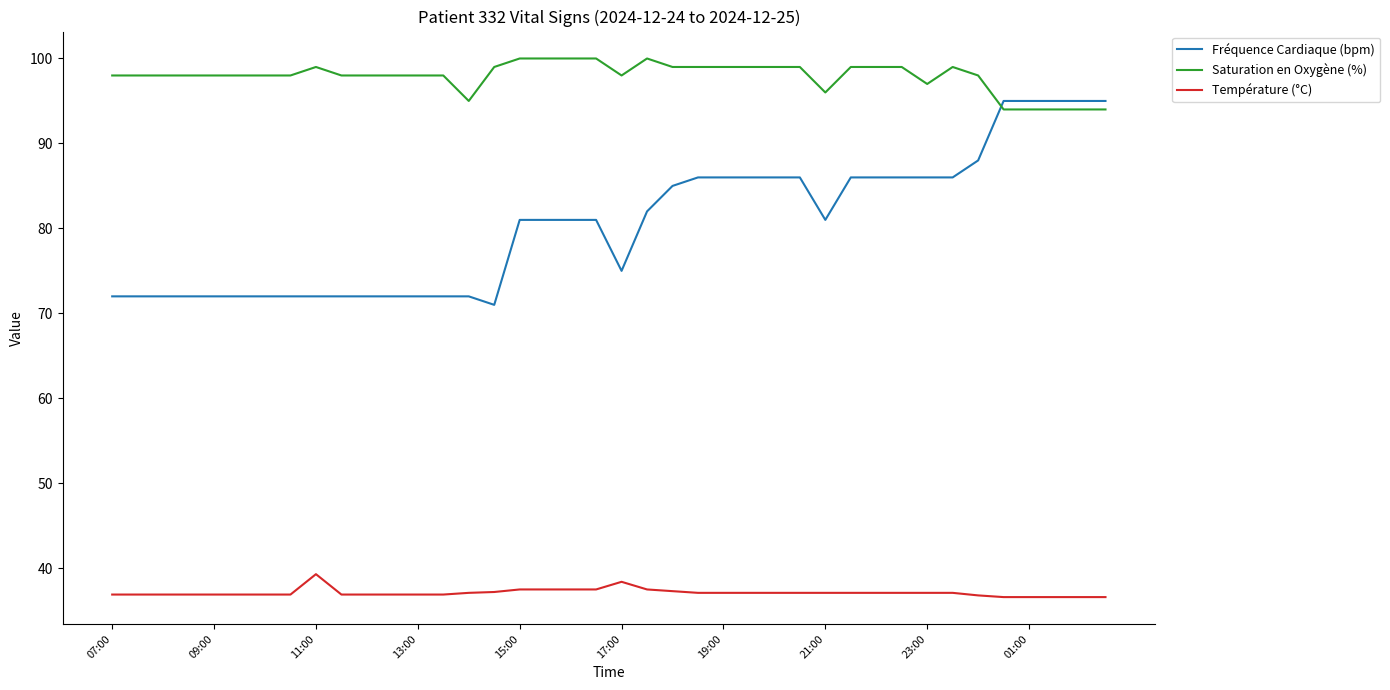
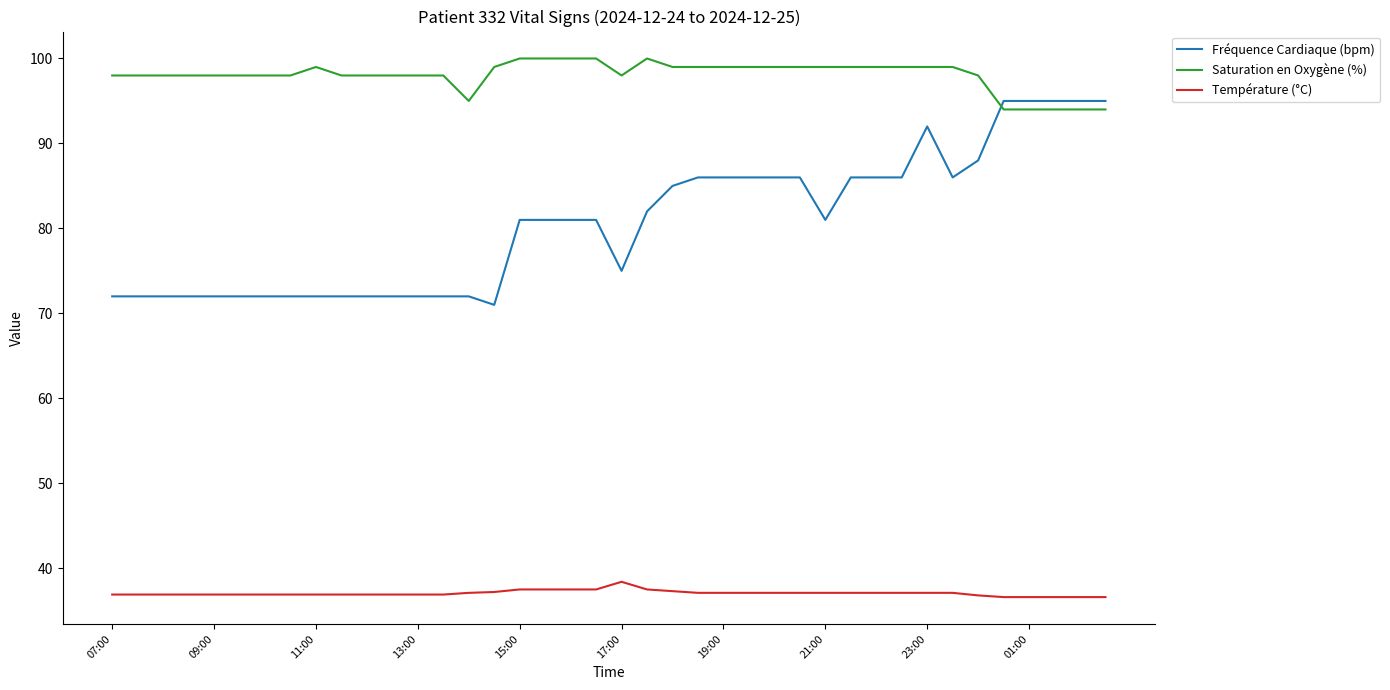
Température (°C), 11:00: 39 -> 37
Saturation en Oxygène (%), 21:00: 96 -> 99
Fréquence Cardiaque (bpm), 23:00: 86 -> 92
Saturation en Oxygène (%), 23:00: 97 -> 99
